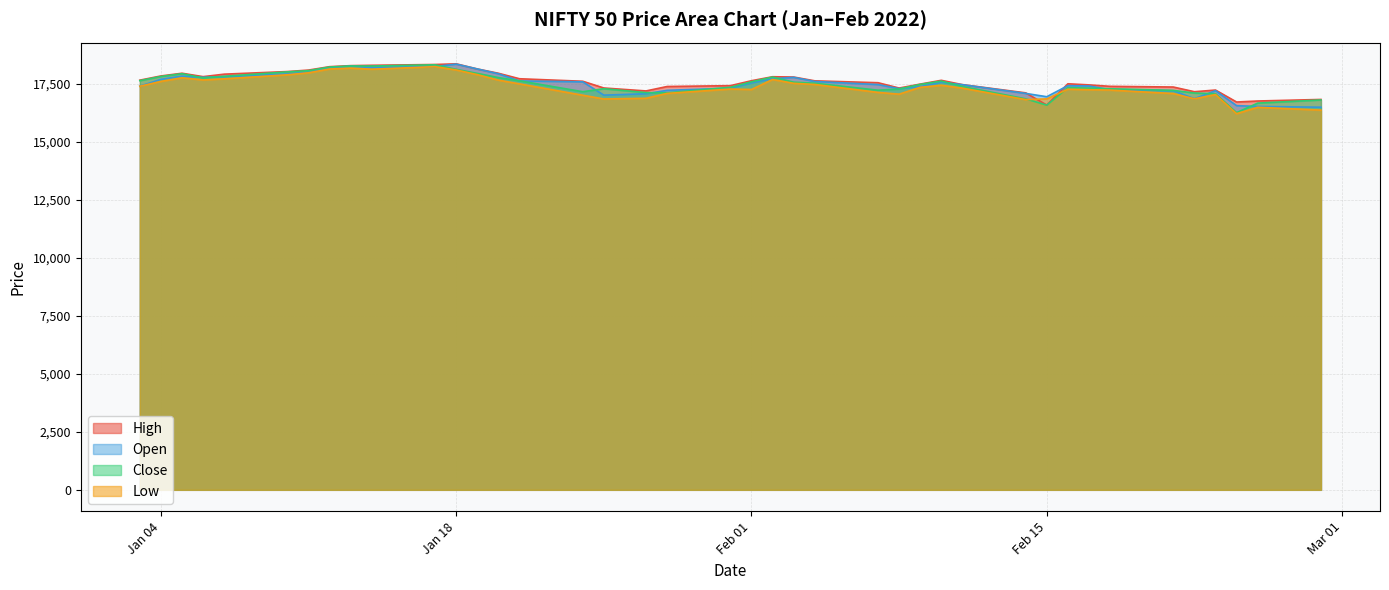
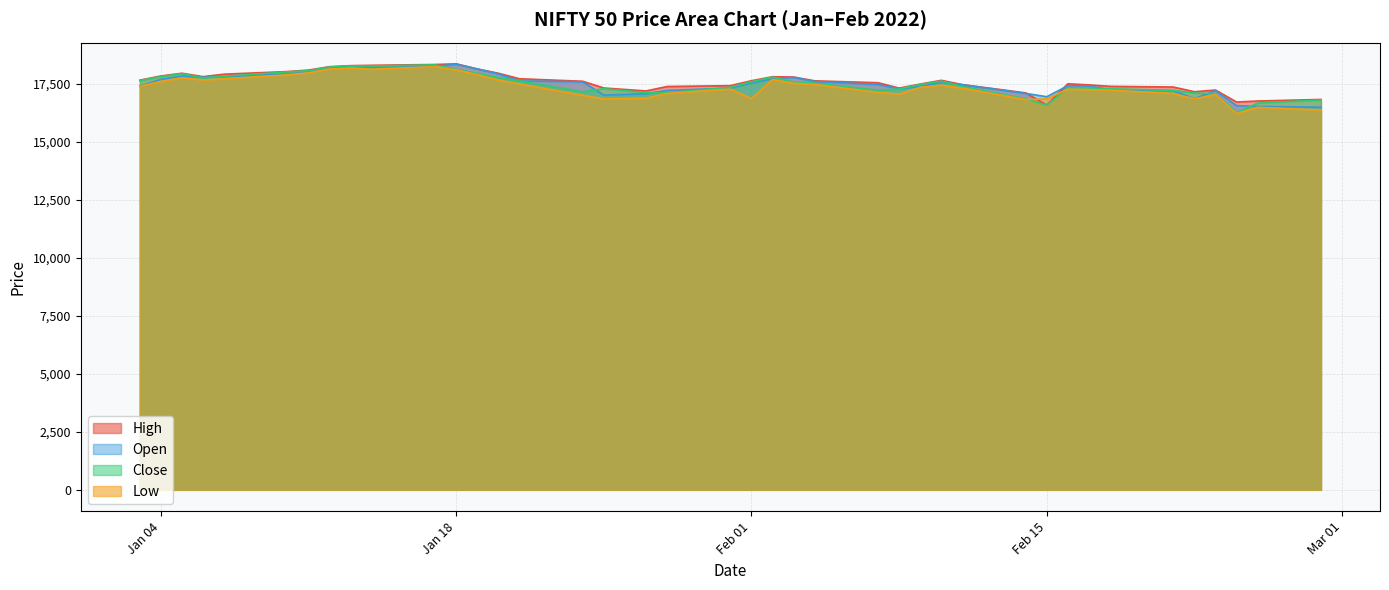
Low, Feb 01: 17,200 -> 16,900
